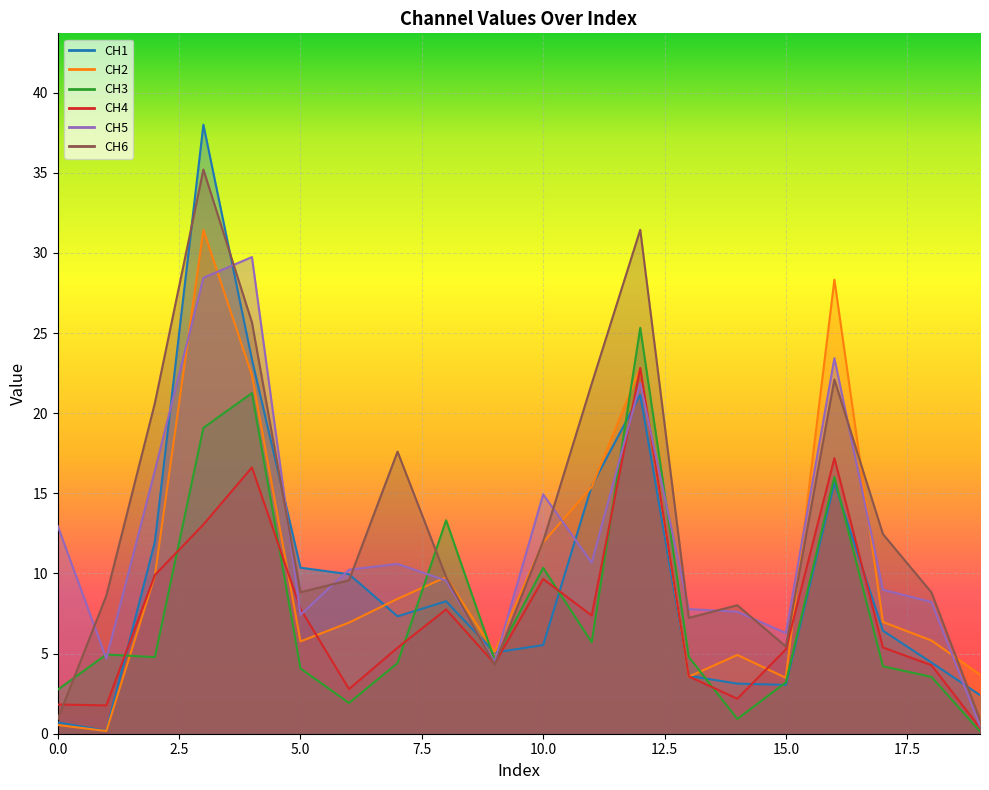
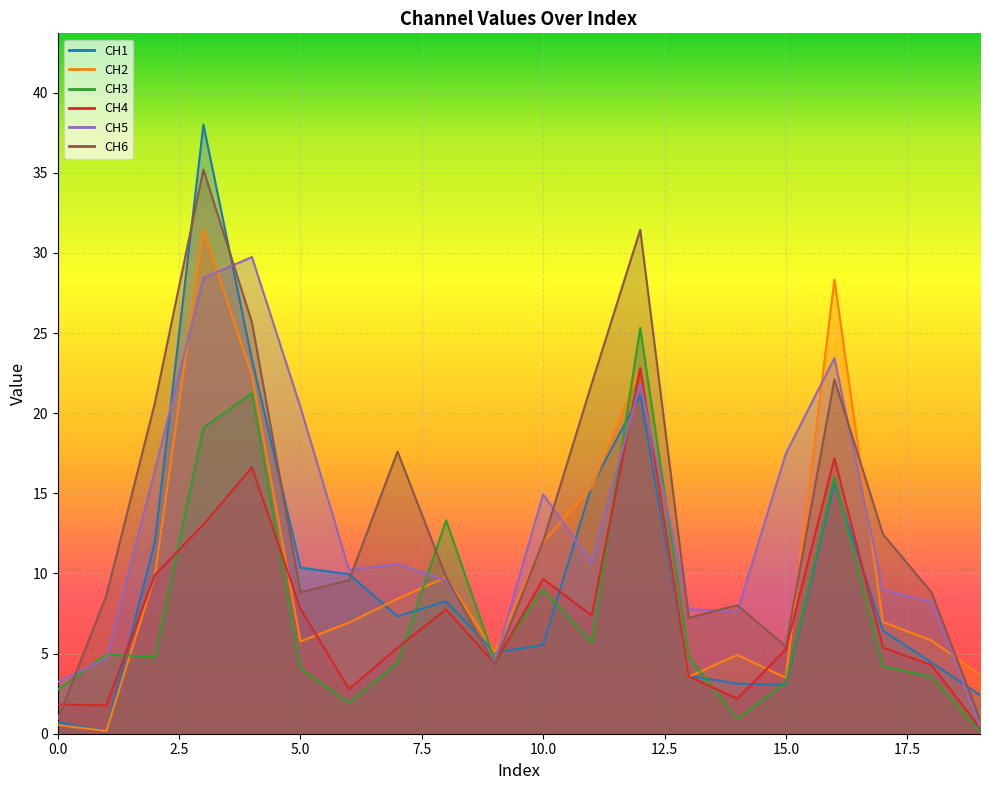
CH5, 0.0: 13.0 -> 3.2
CH5, 5.0: 7.4 -> 20.4
CH3, 10.0: 10.4 -> 9.0
CH5, 15.0: 6.3 -> 17.5
